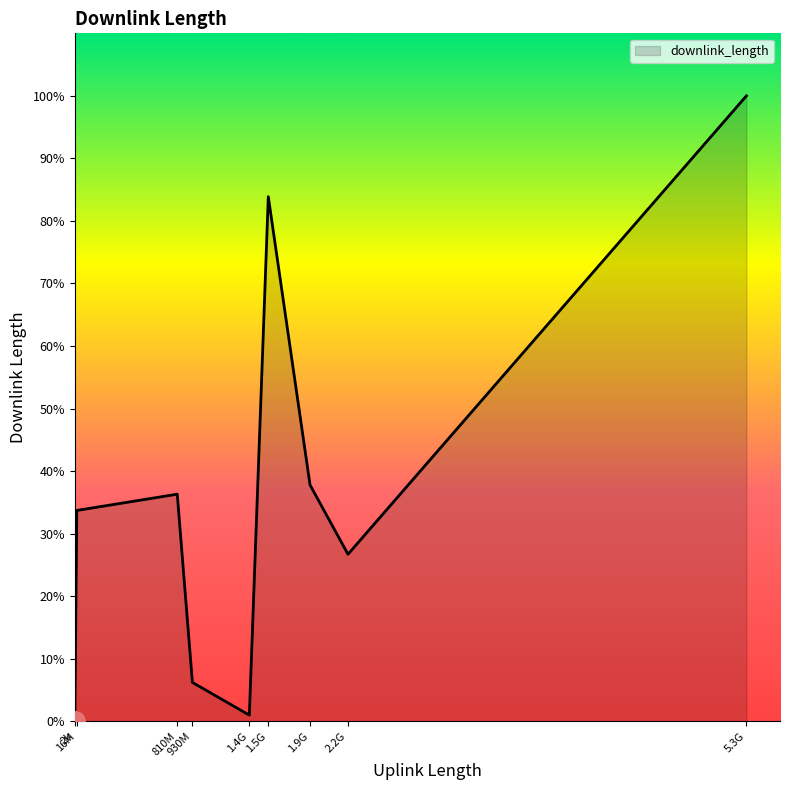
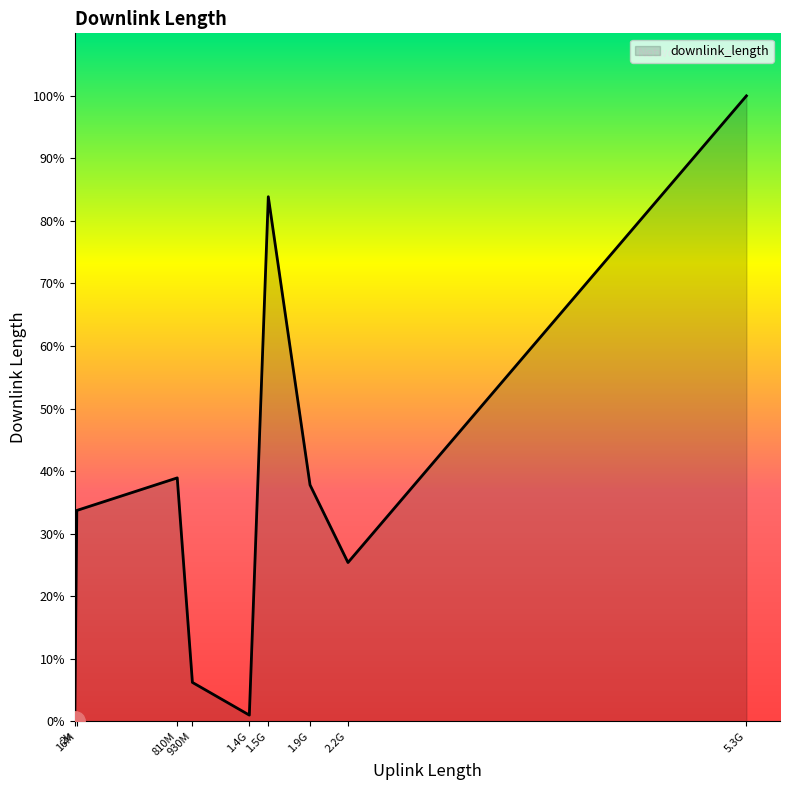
downlink_length, 810M: 36% -> 39%
downlink_length, 2.2G: 27% -> 25%
